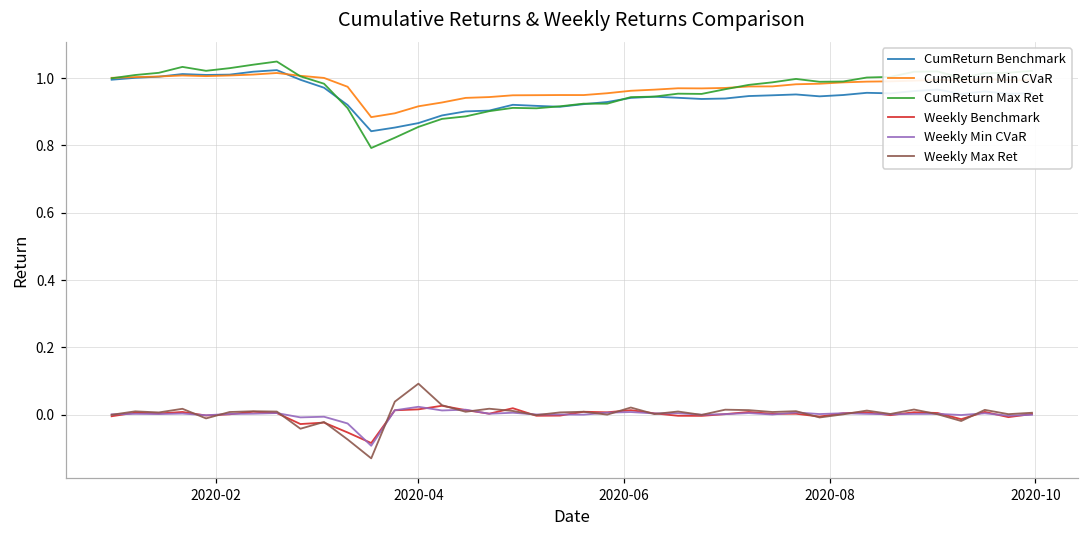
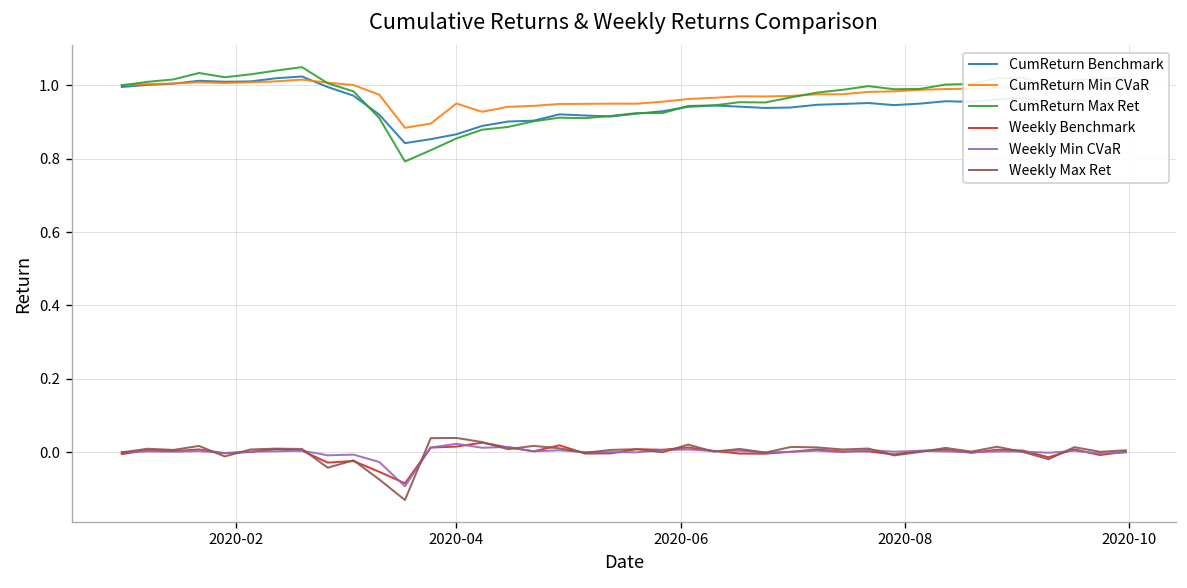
CumReturn Min CVaR, 2020-04: 0.92 -> 0.95
Weekly Max Ret, 2020-04: 0.09 -> 0.04
